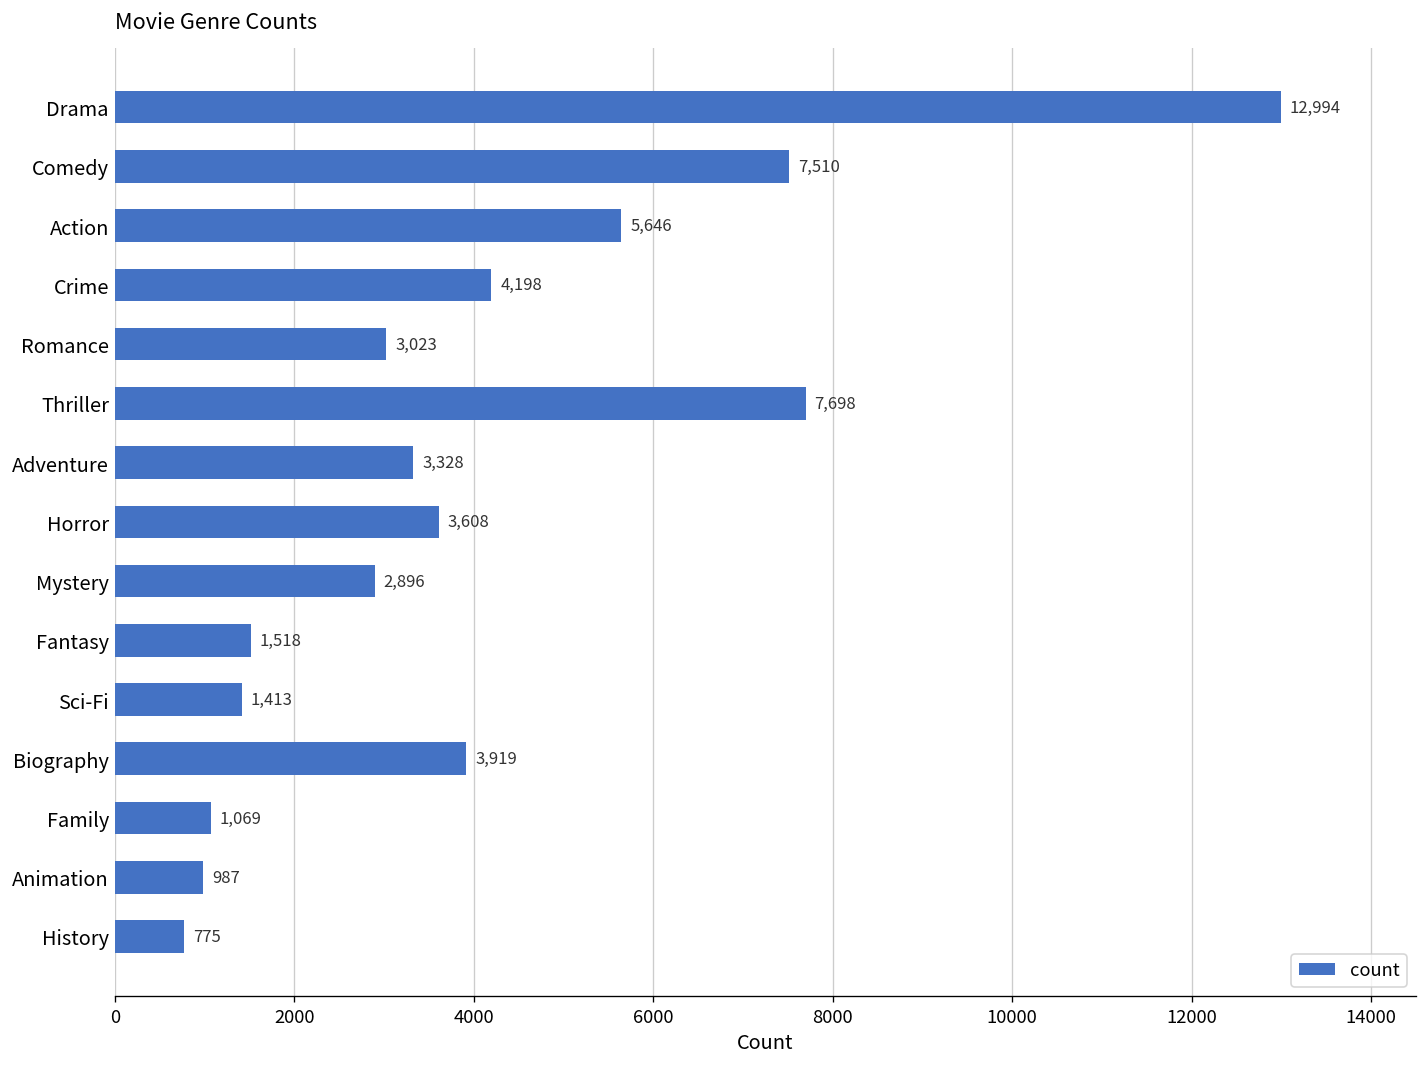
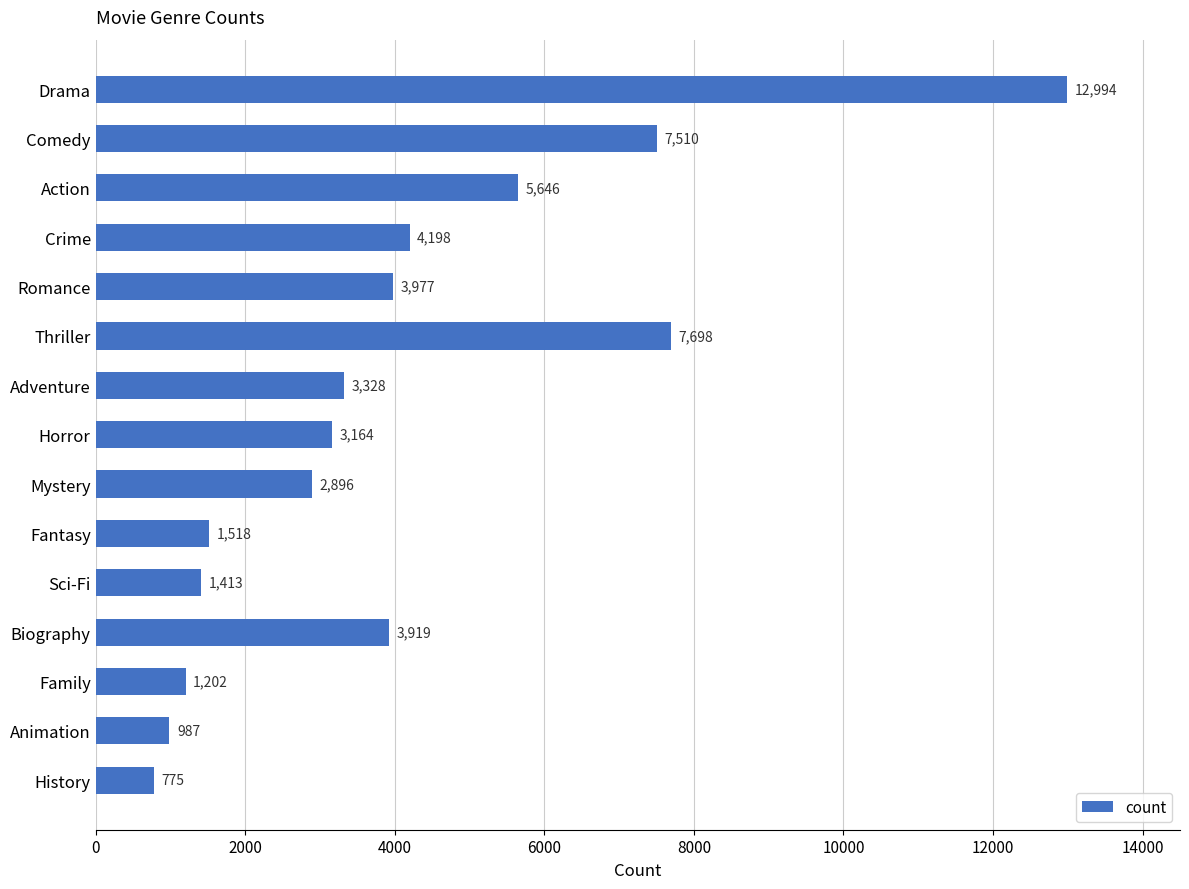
Romance: 3,023 -> 3,977
Horror: 3,608 -> 3,164
Family: 1,069 -> 1,202
